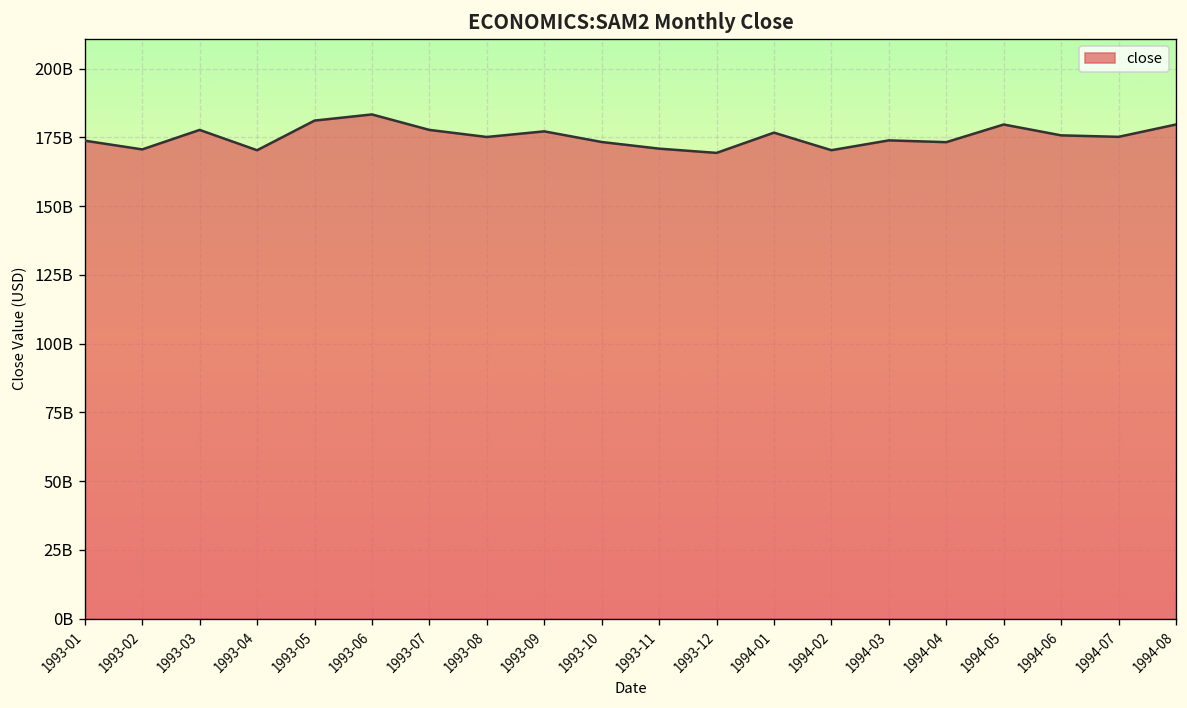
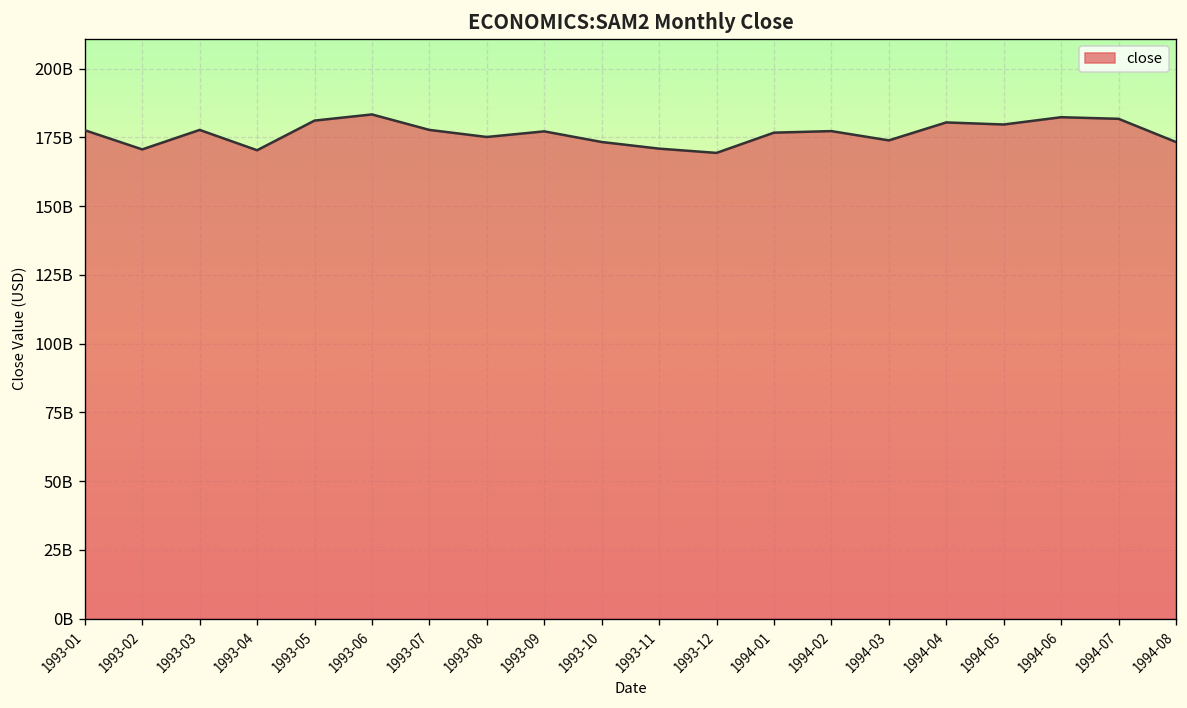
1993-01: 174000000000 -> 178000000000
1994-02: 170000000000 -> 177000000000
1994-04: 173000000000 -> 180000000000
1994-06: 176000000000 -> 182000000000
1994-07: 175000000000 -> 182000000000
1994-08: 180000000000 -> 173000000000
